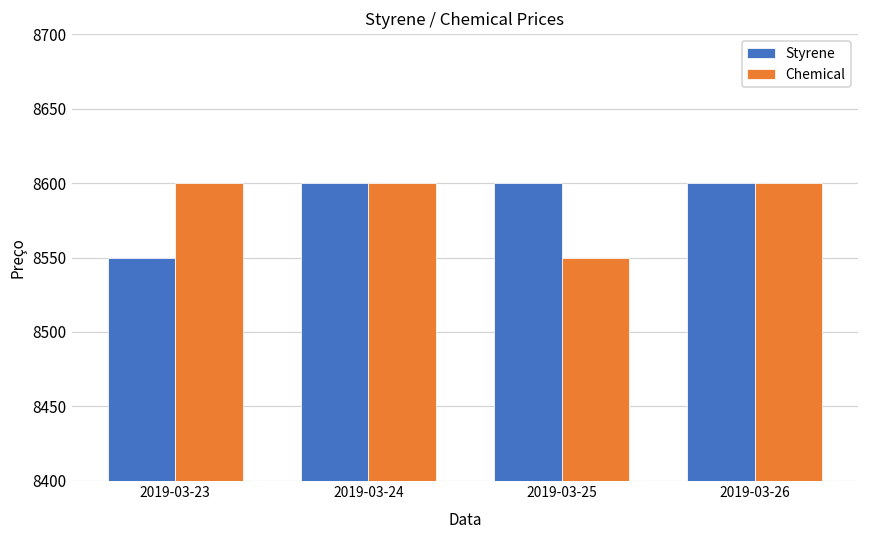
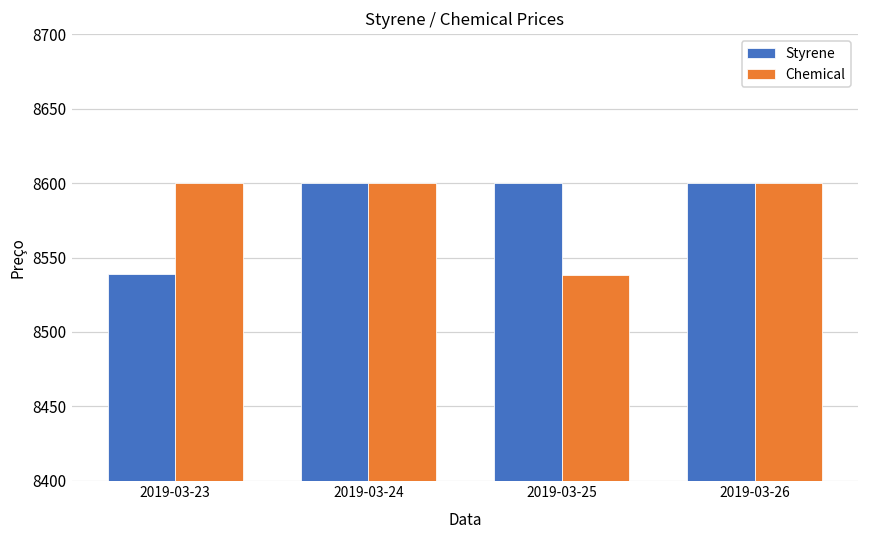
Styrene, 2019-03-23: 8550 -> 8539
Chemical, 2019-03-25: 8550 -> 8539
